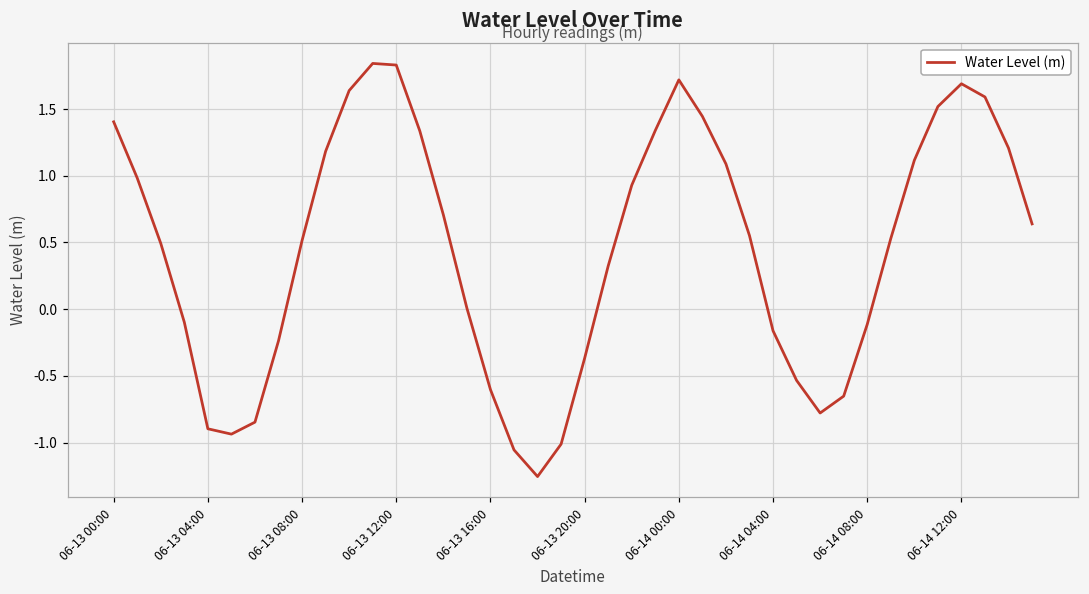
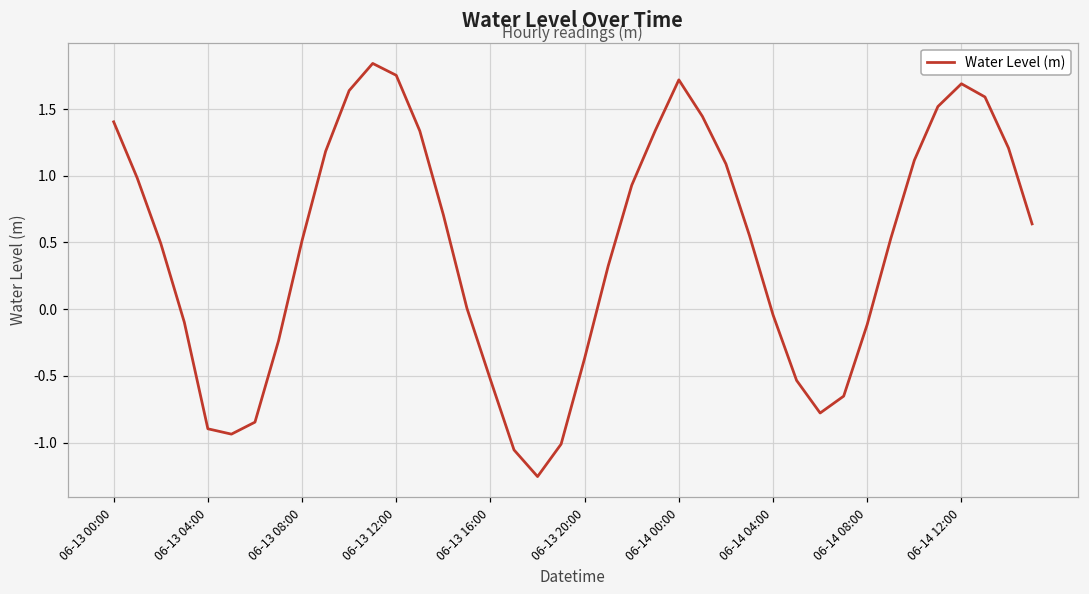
06-13 12:00: 1.83 -> 1.75
06-13 16:00: -0.60 -> -0.53
06-14 04:00: -0.16 -> -0.04
